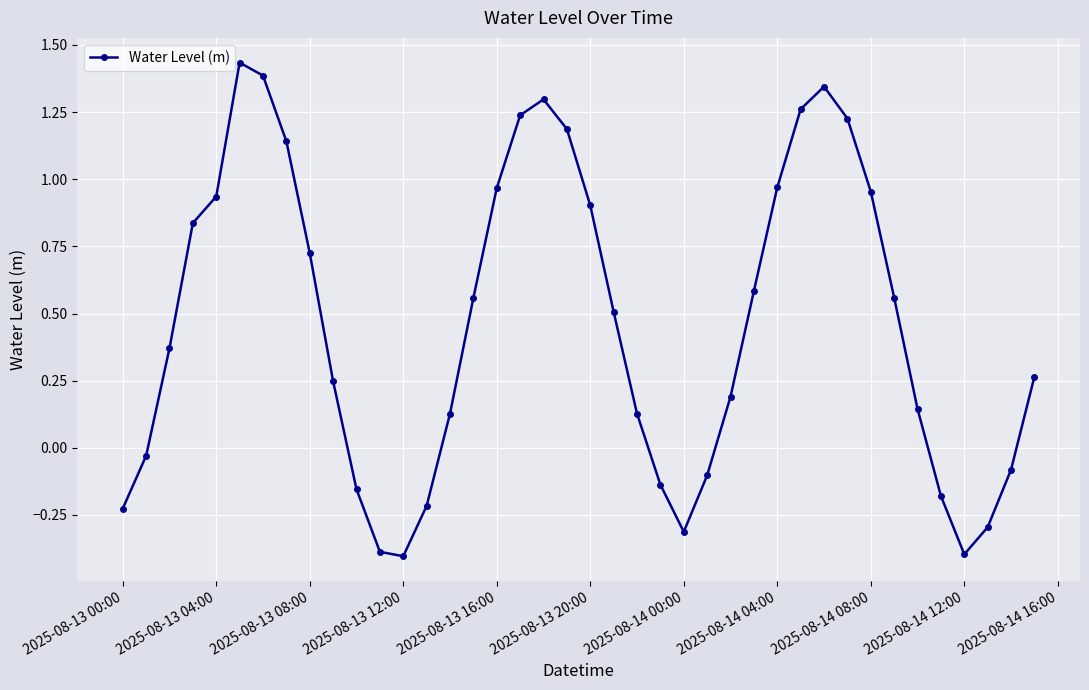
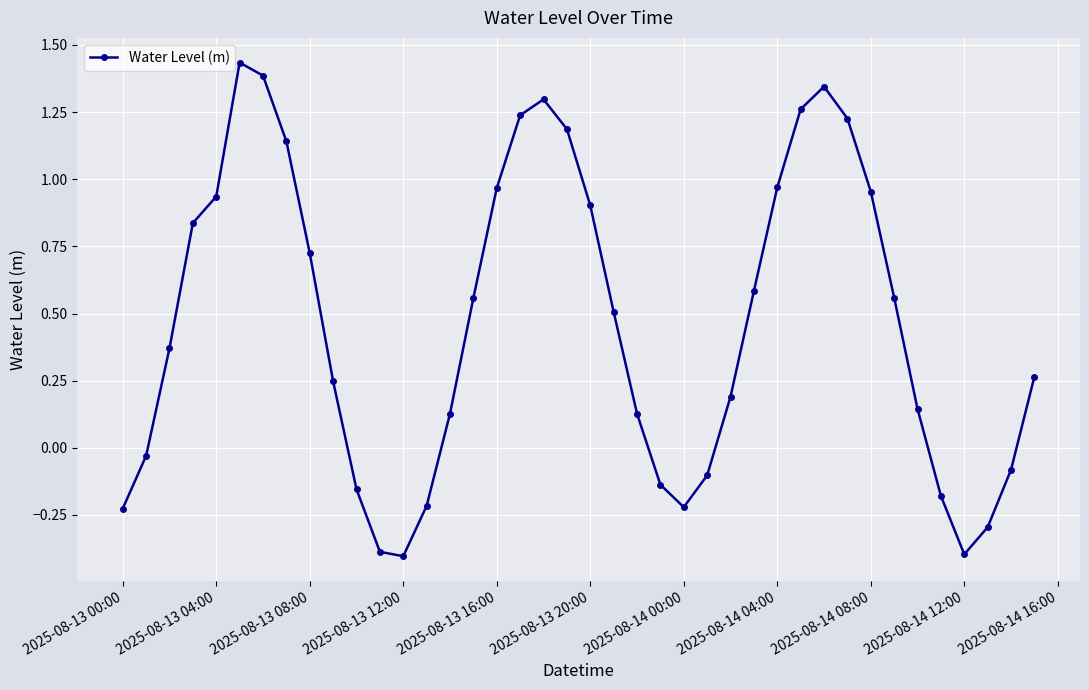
2025-08-14 00:00: -0.31 -> -0.22
